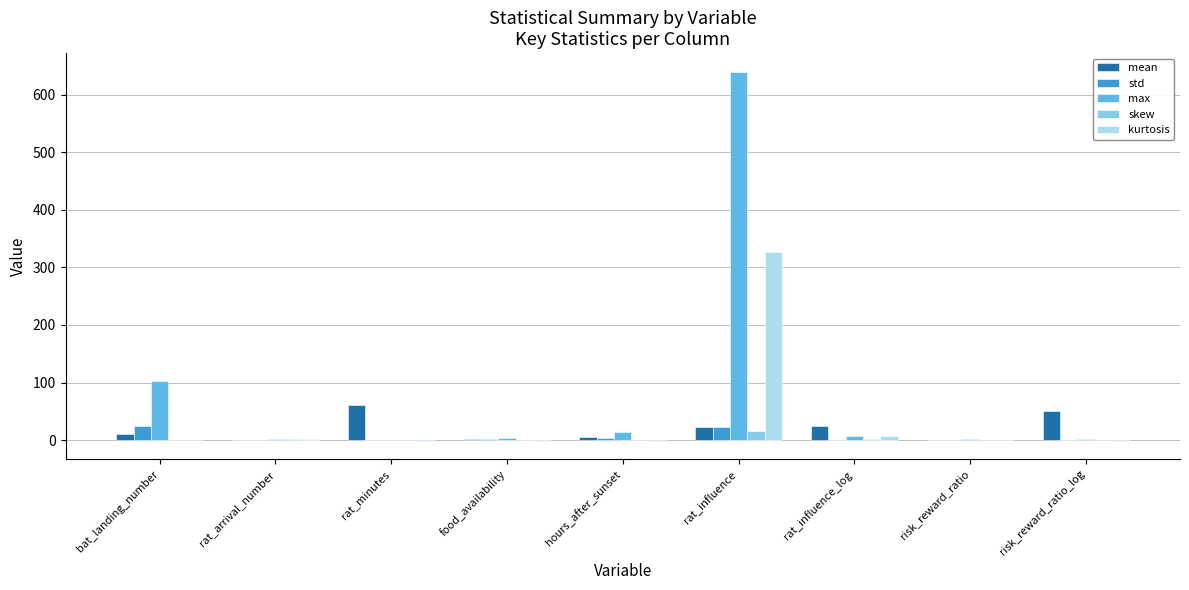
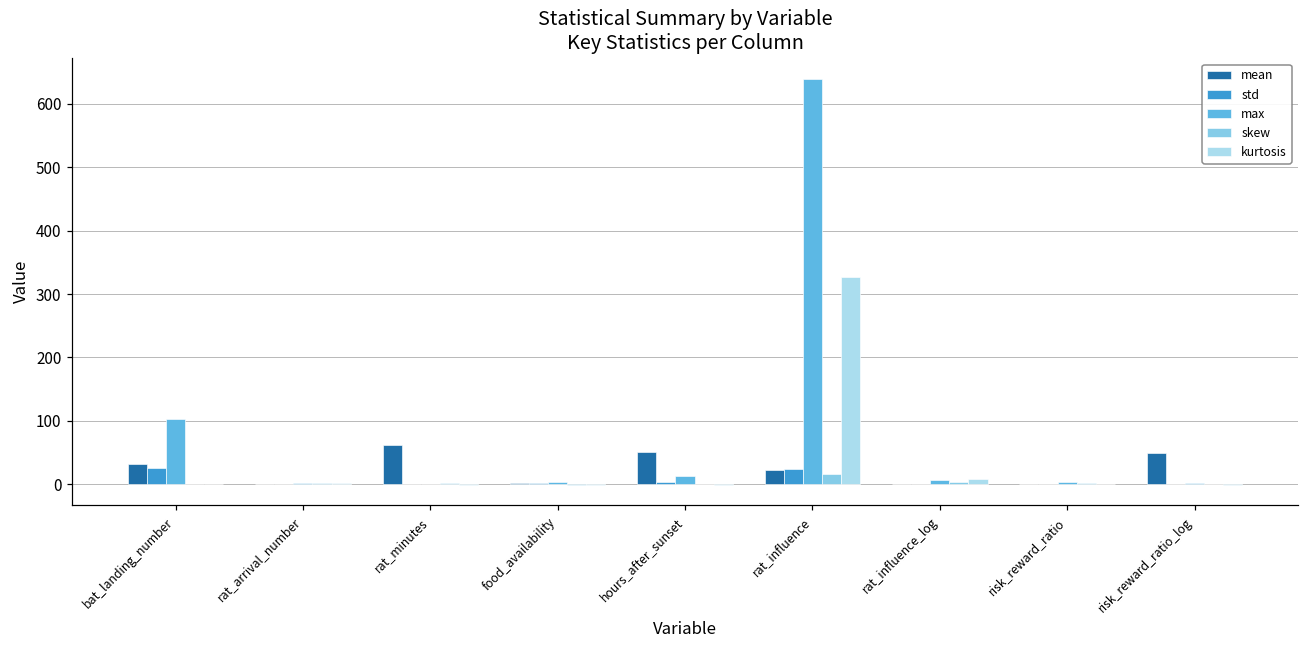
mean, bat_landing_number: 10 -> 30
mean, hours_after_sunset: 10 -> 50
mean, rat_influence_log: 20 -> 0
